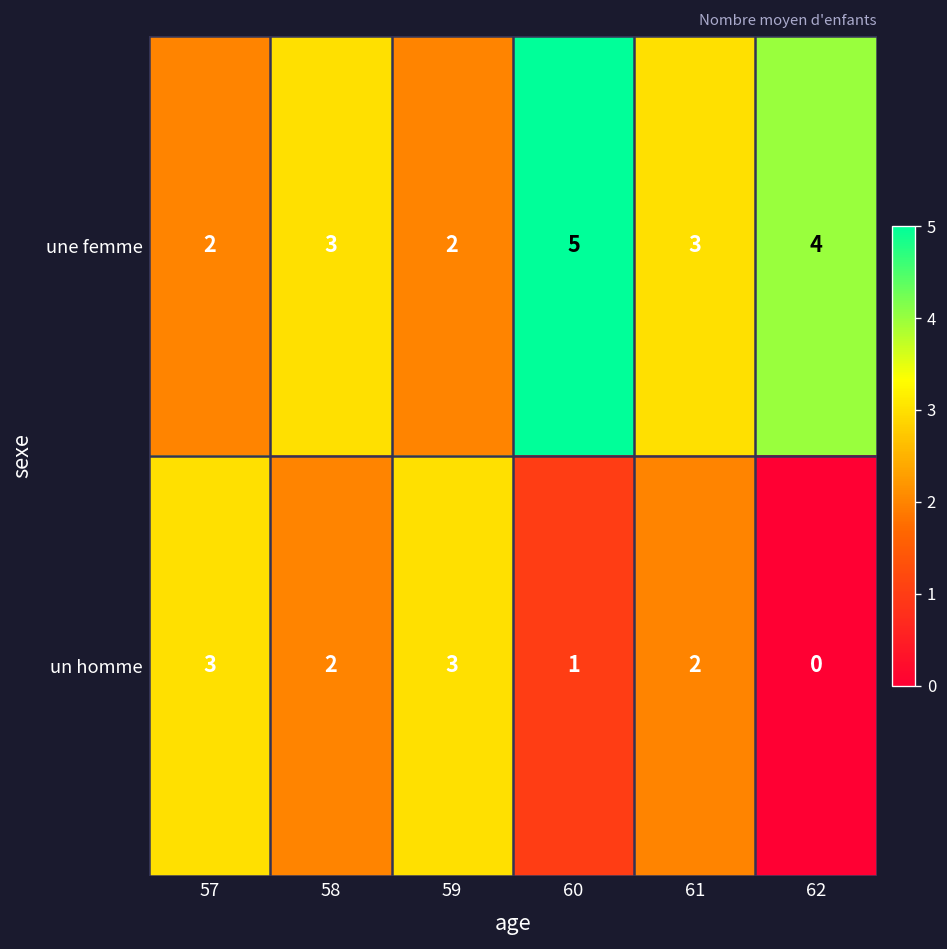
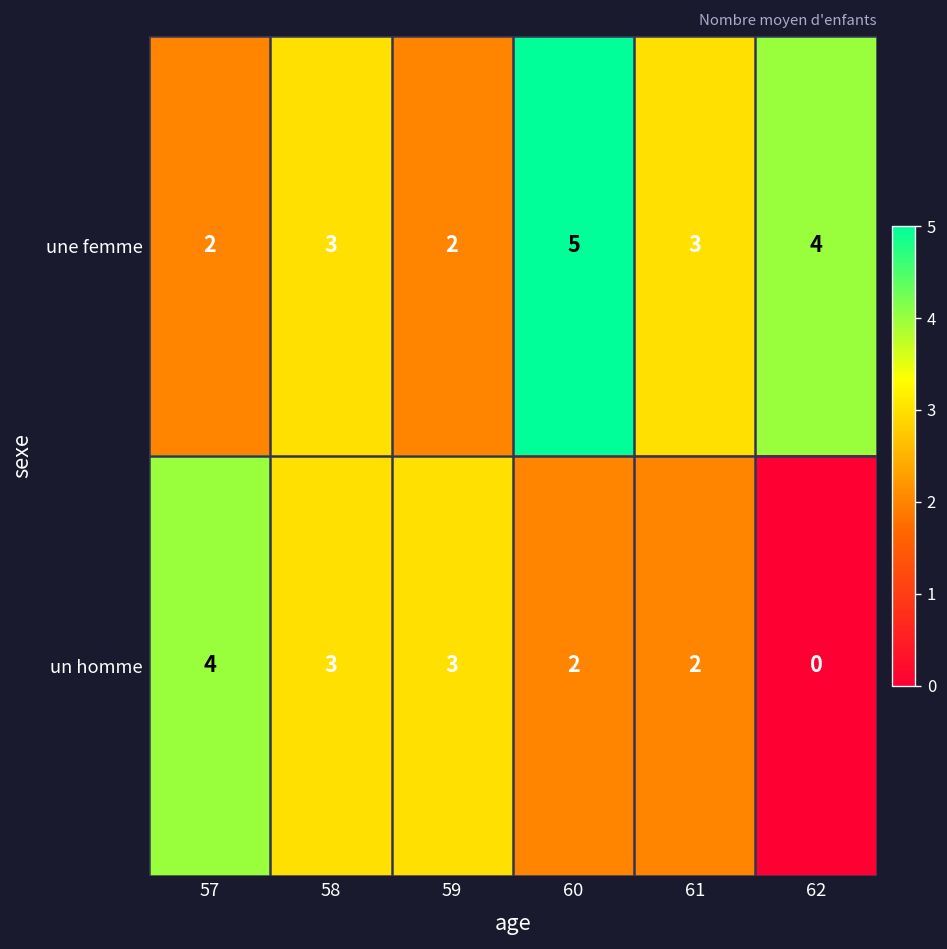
un homme, 57: 3 -> 4
un homme, 58: 2 -> 3
un homme, 60: 1 -> 2
